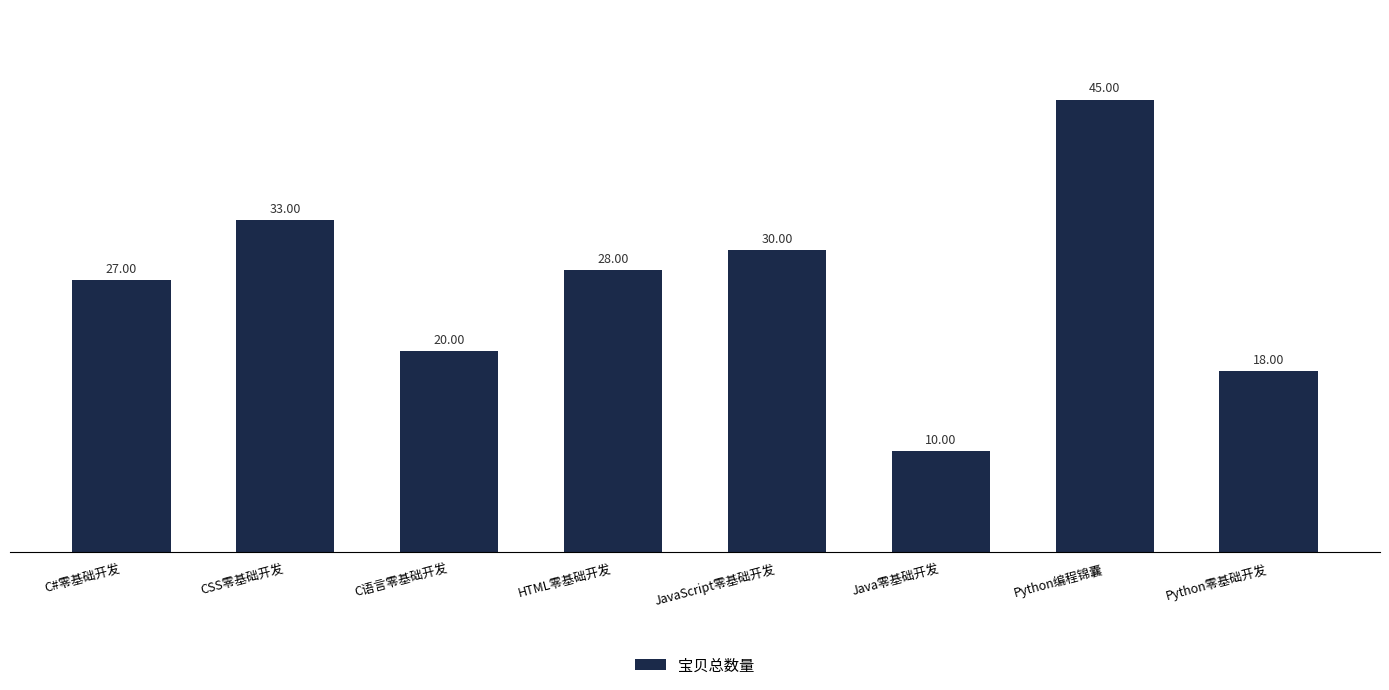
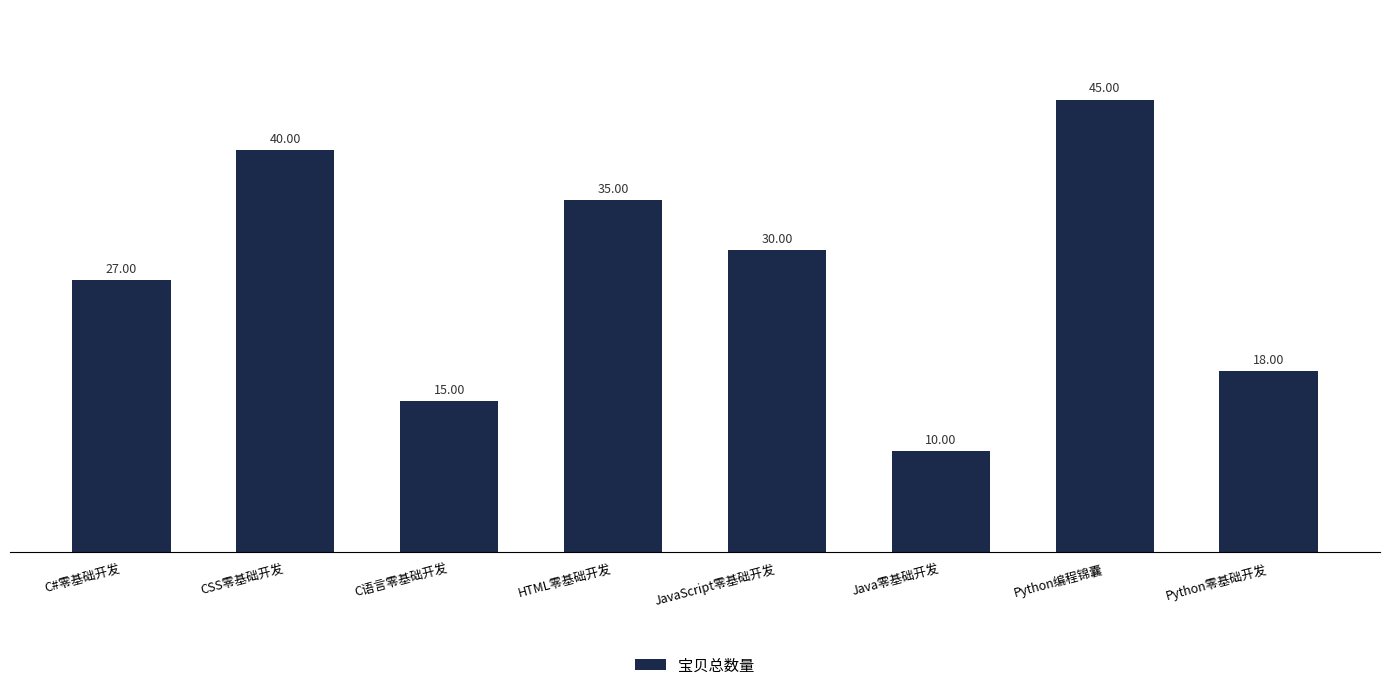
CSS零基础开发: 33.00 -> 40.00
C语言零基础开发: 20.00 -> 15.00
HTML零基础开发: 28.00 -> 35.00
